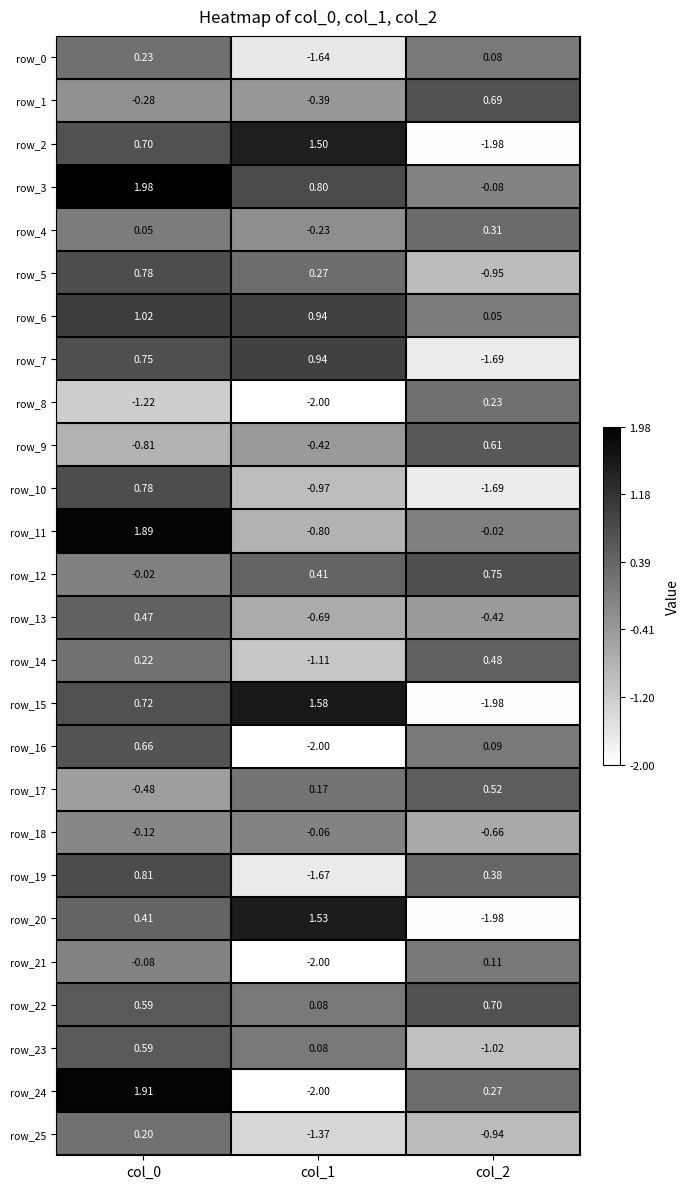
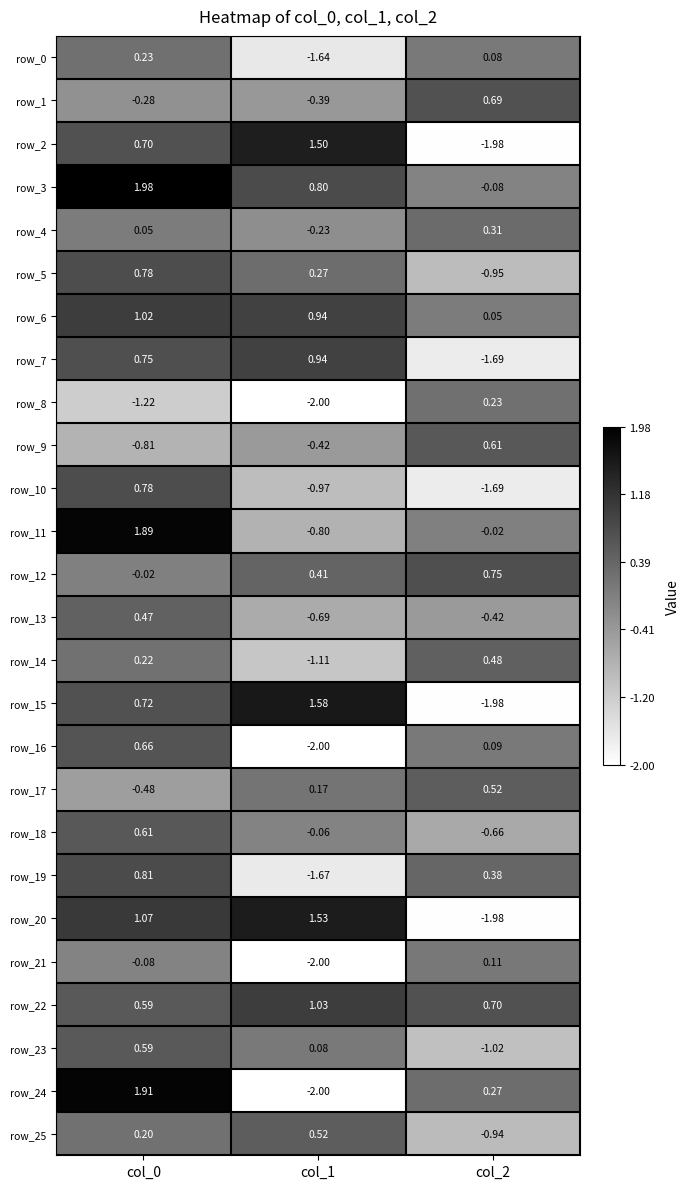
row_18, col_0: -0.12 -> 0.61
row_20, col_0: 0.41 -> 1.07
row_22, col_1: 0.08 -> 1.03
row_25, col_1: -1.37 -> 0.52
